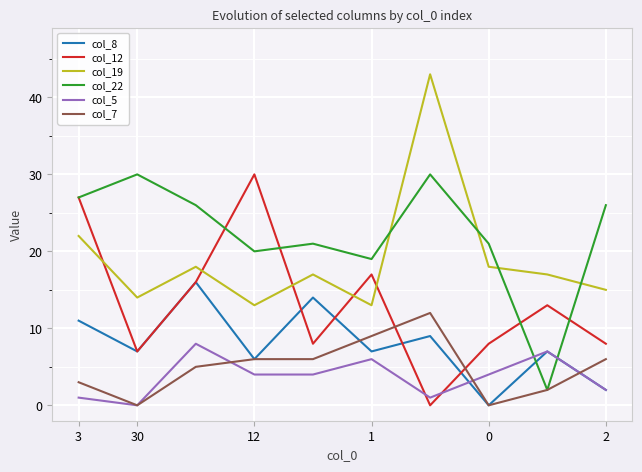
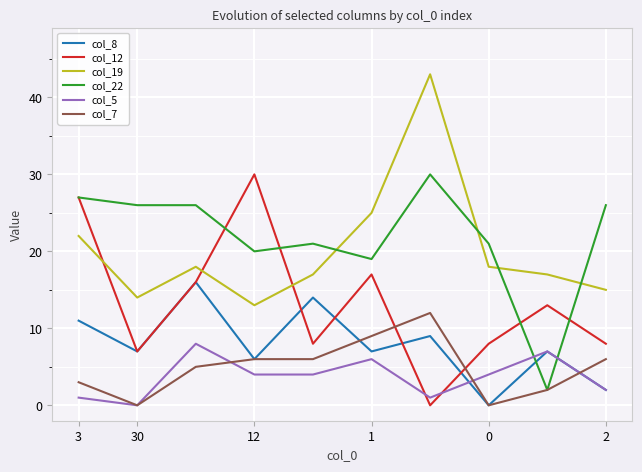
col_22, 30: 30 -> 26
col_19, 1: 13 -> 25
